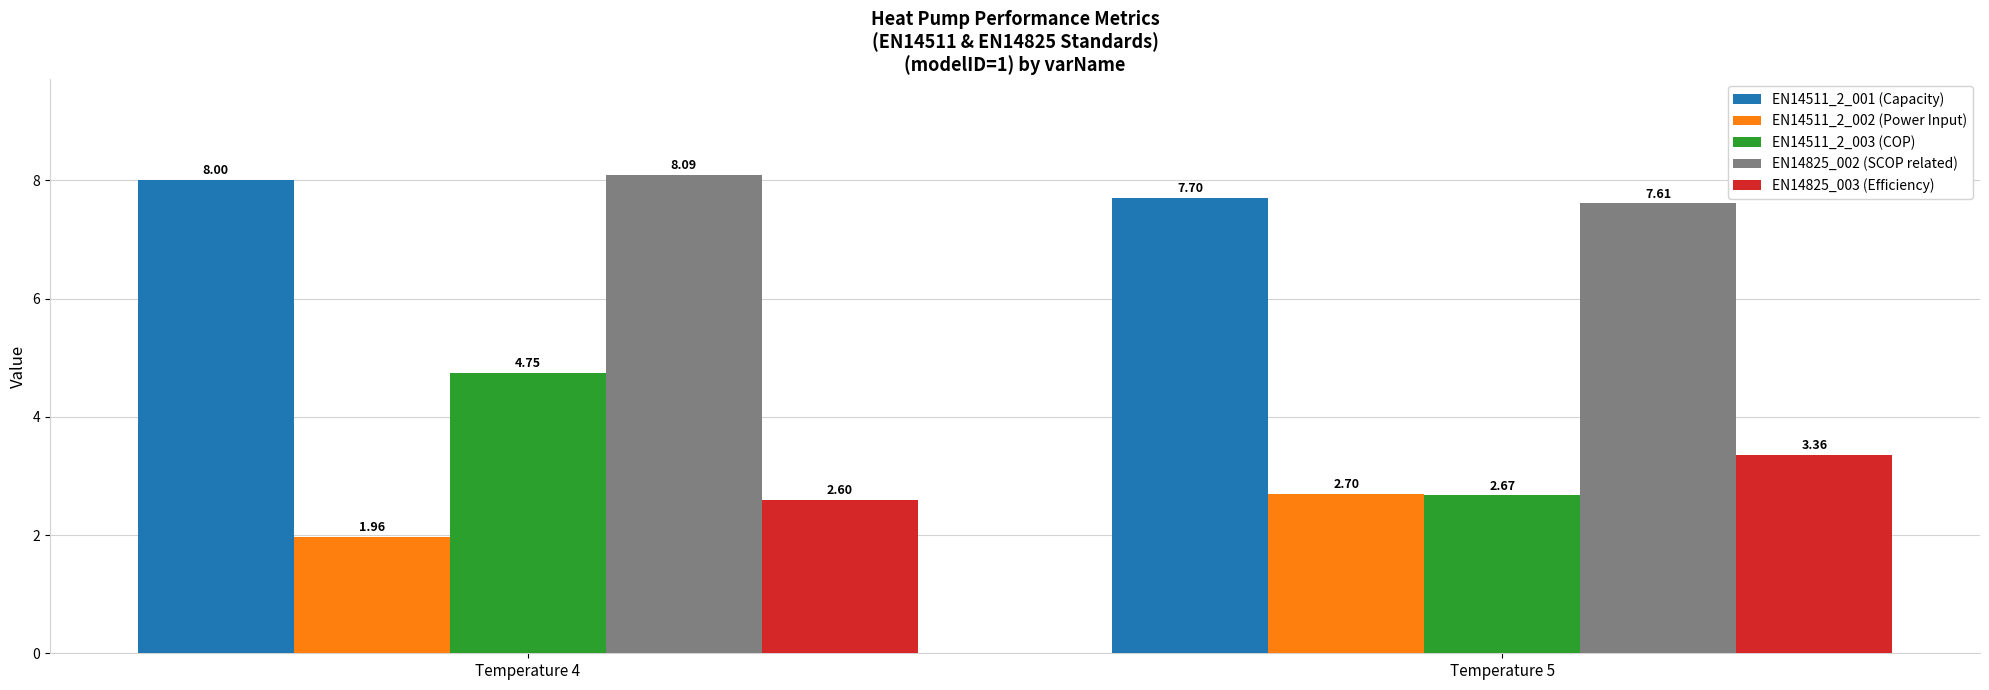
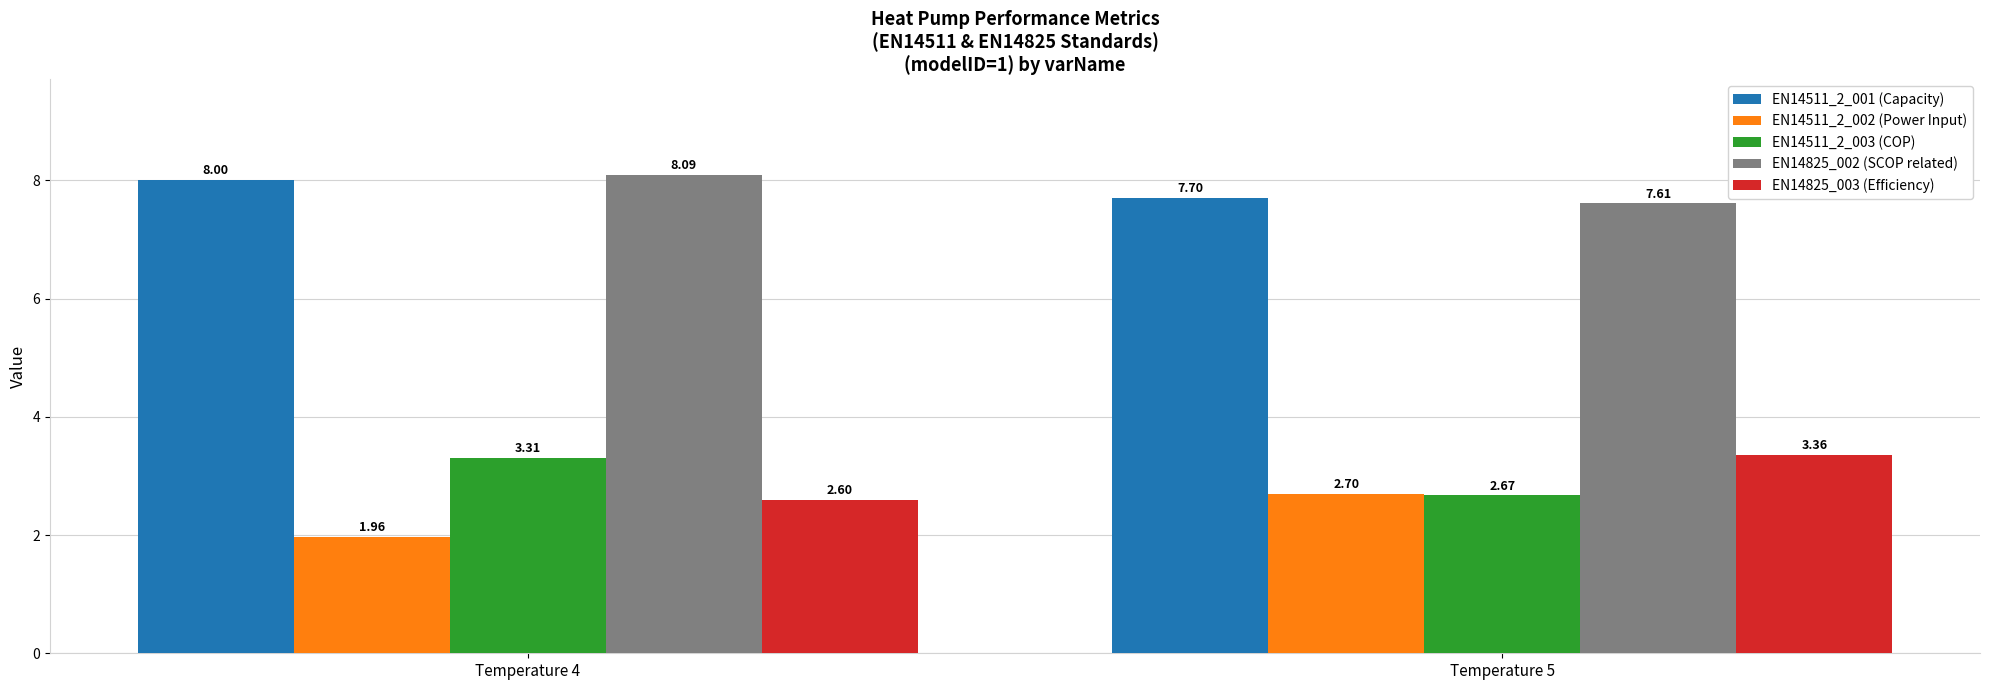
EN14511_2_003 (COP), Temperature 4: 4.75 -> 3.31
